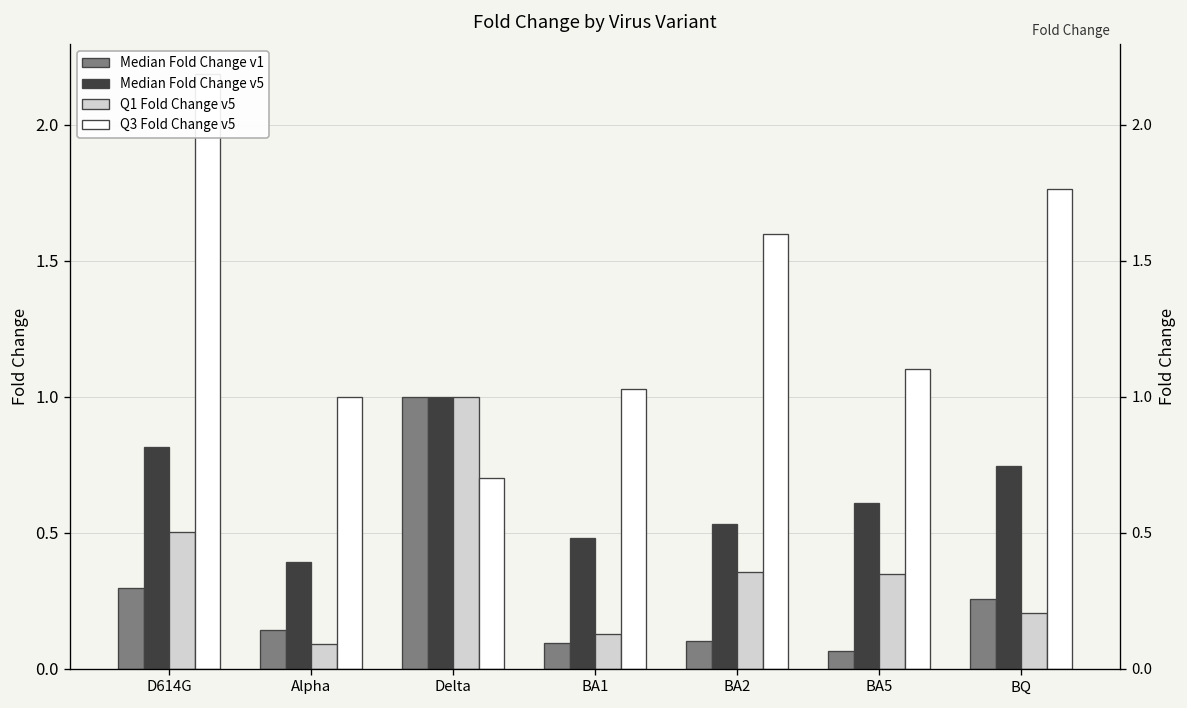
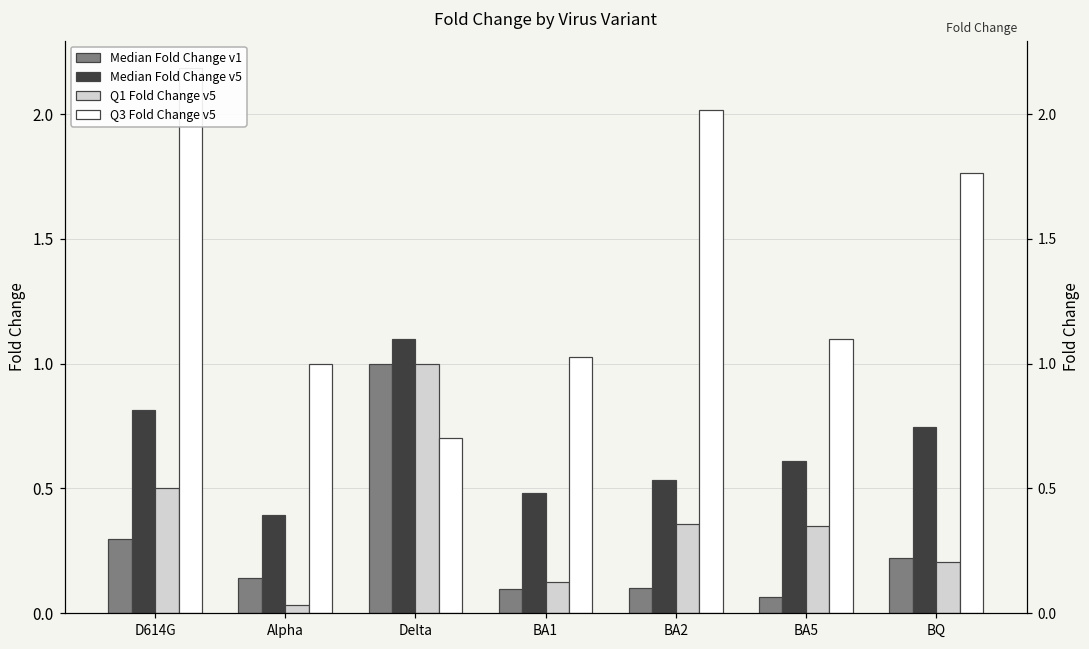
Q1 Fold Change v5, Alpha: 0.09 -> 0.03
Median Fold Change v5, Delta: 1.0 -> 1.1
Q3 Fold Change v5, BA2: 1.60 -> 2.02
Median Fold Change v1, BQ: 0.26 -> 0.22
